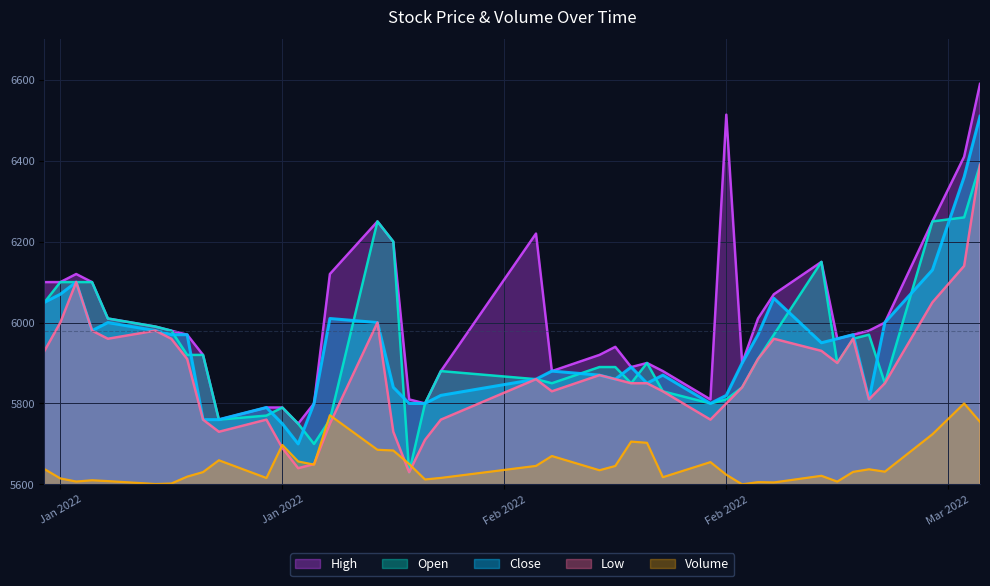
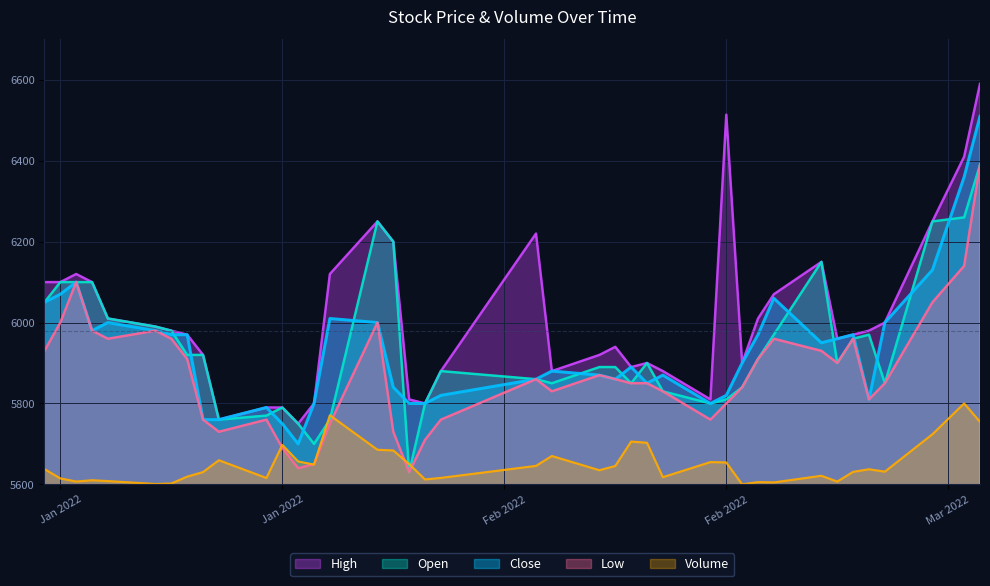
Volume, Feb 2022: 5620 -> 5650
